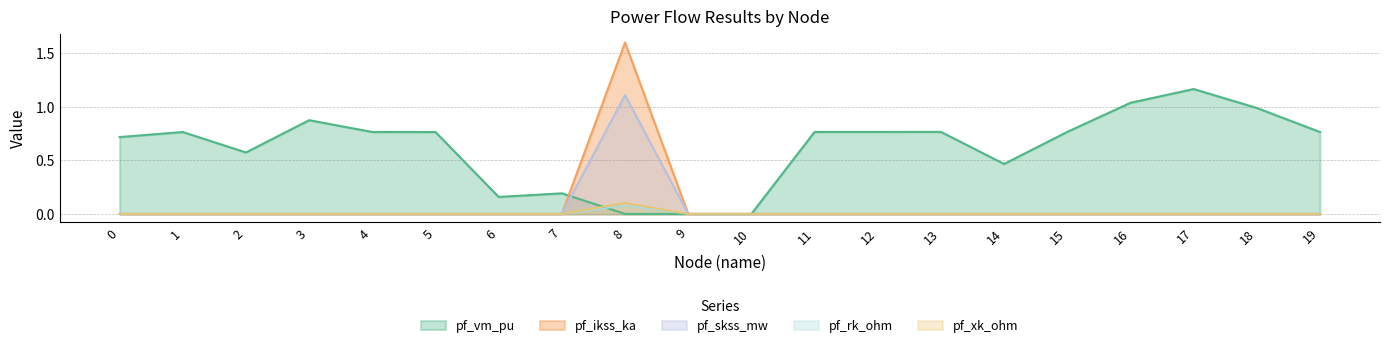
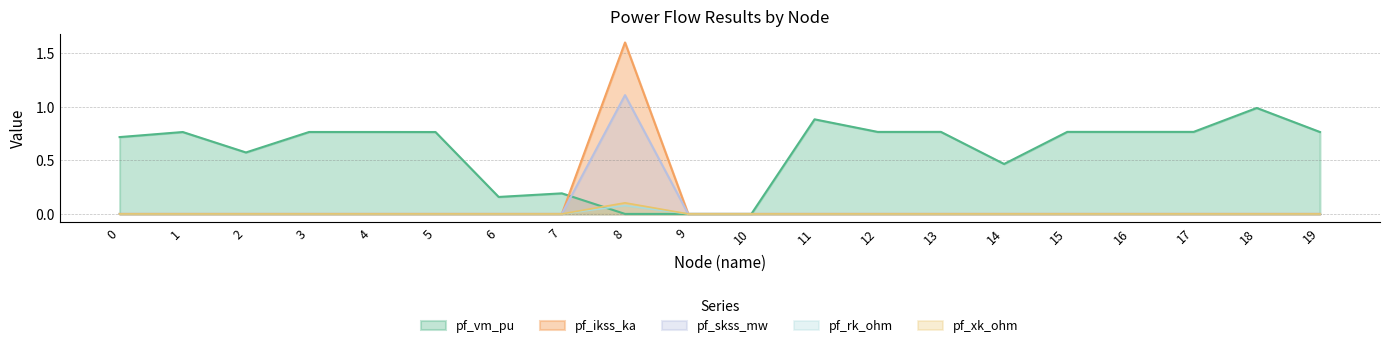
pf_vm_pu, 3: 0.88 -> 0.77
pf_vm_pu, 11: 0.77 -> 0.88
pf_vm_pu, 16: 1.04 -> 0.77
pf_vm_pu, 17: 1.17 -> 0.77
